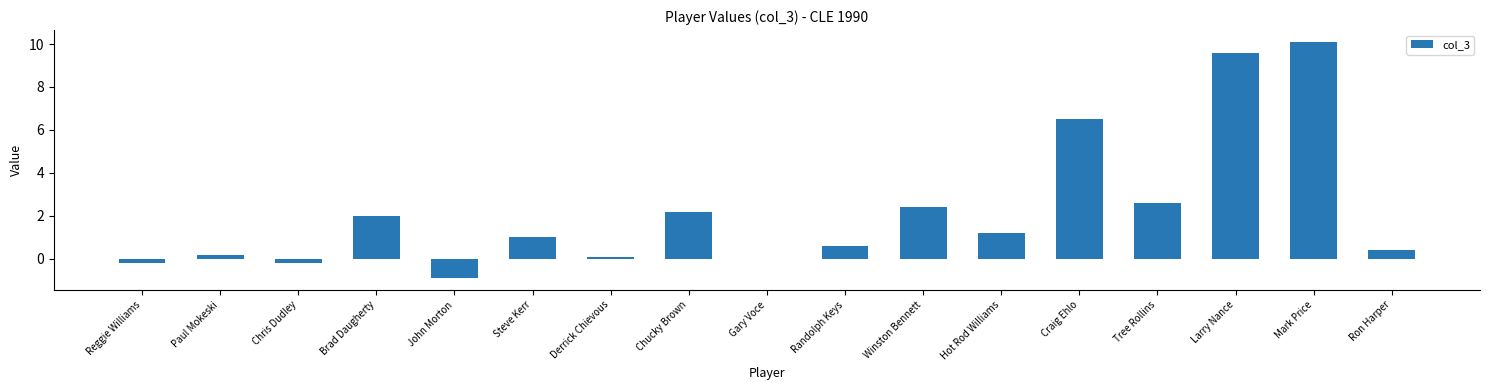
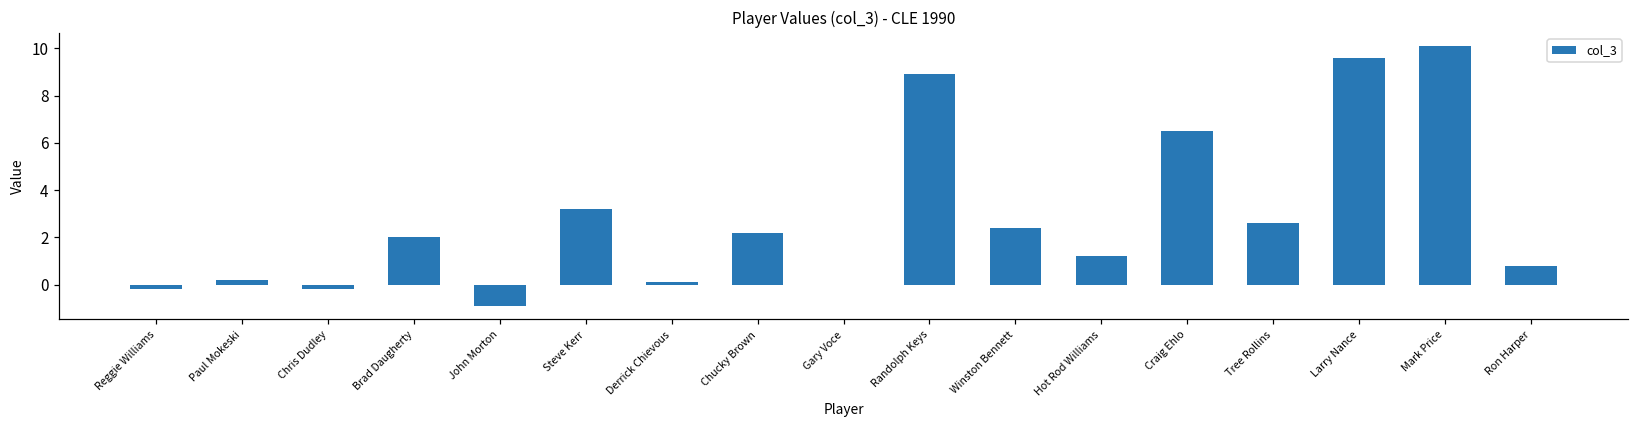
Steve Kerr: 1.0 -> 3.2
Randolph Keys: 0.6 -> 8.9
Ron Harper: 0.4 -> 0.8
